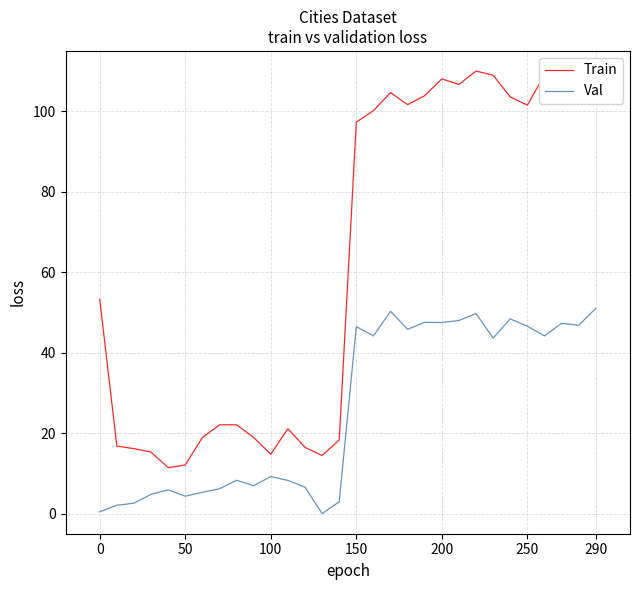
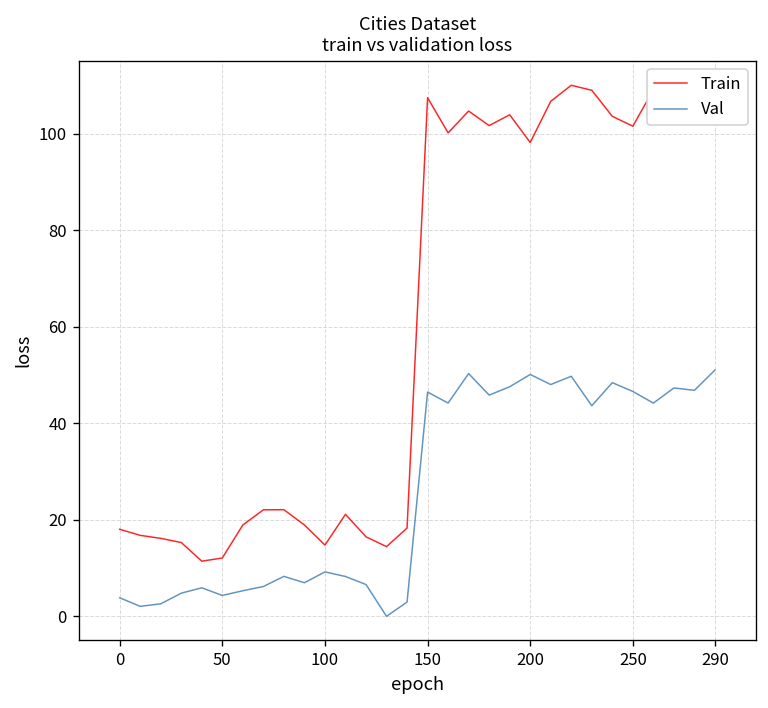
Train, 0: 53 -> 18
Val, 0: 0 -> 4
Train, 150: 97 -> 107
Train, 200: 108 -> 98
Val, 200: 47 -> 50
